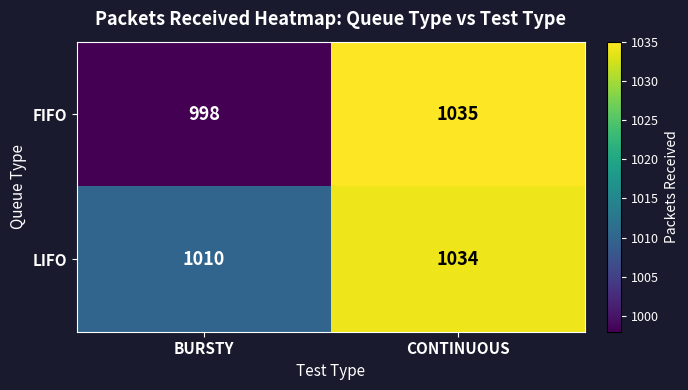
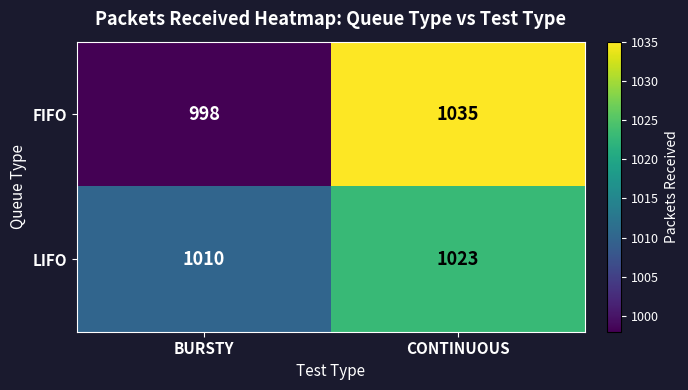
LIFO, CONTINUOUS: 1034 -> 1023
